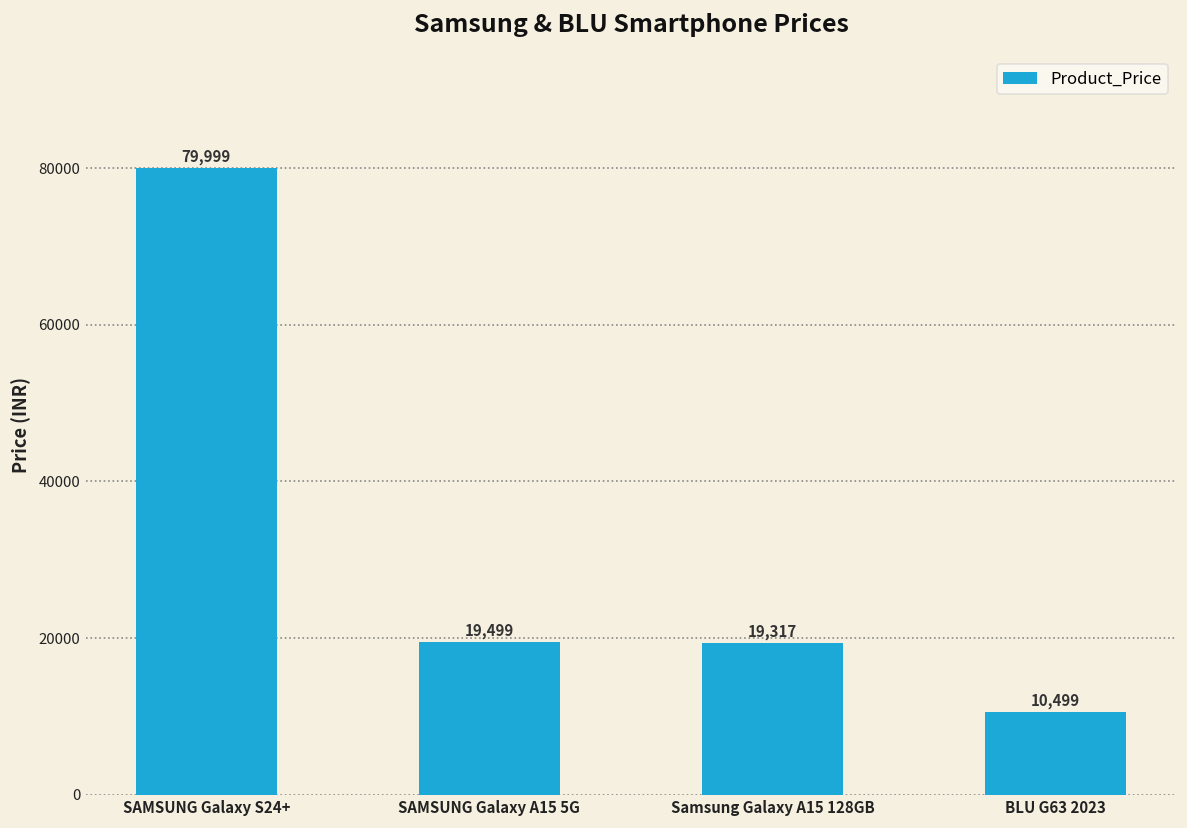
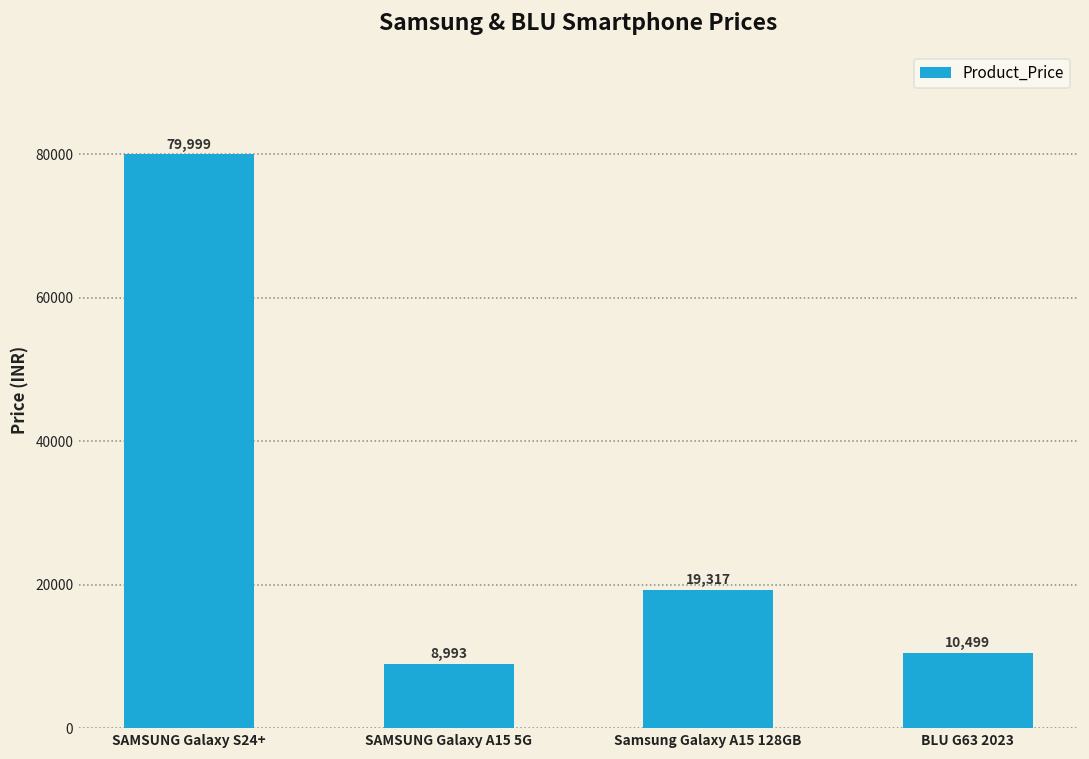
SAMSUNG Galaxy A15 5G: 19,499 -> 8,993
